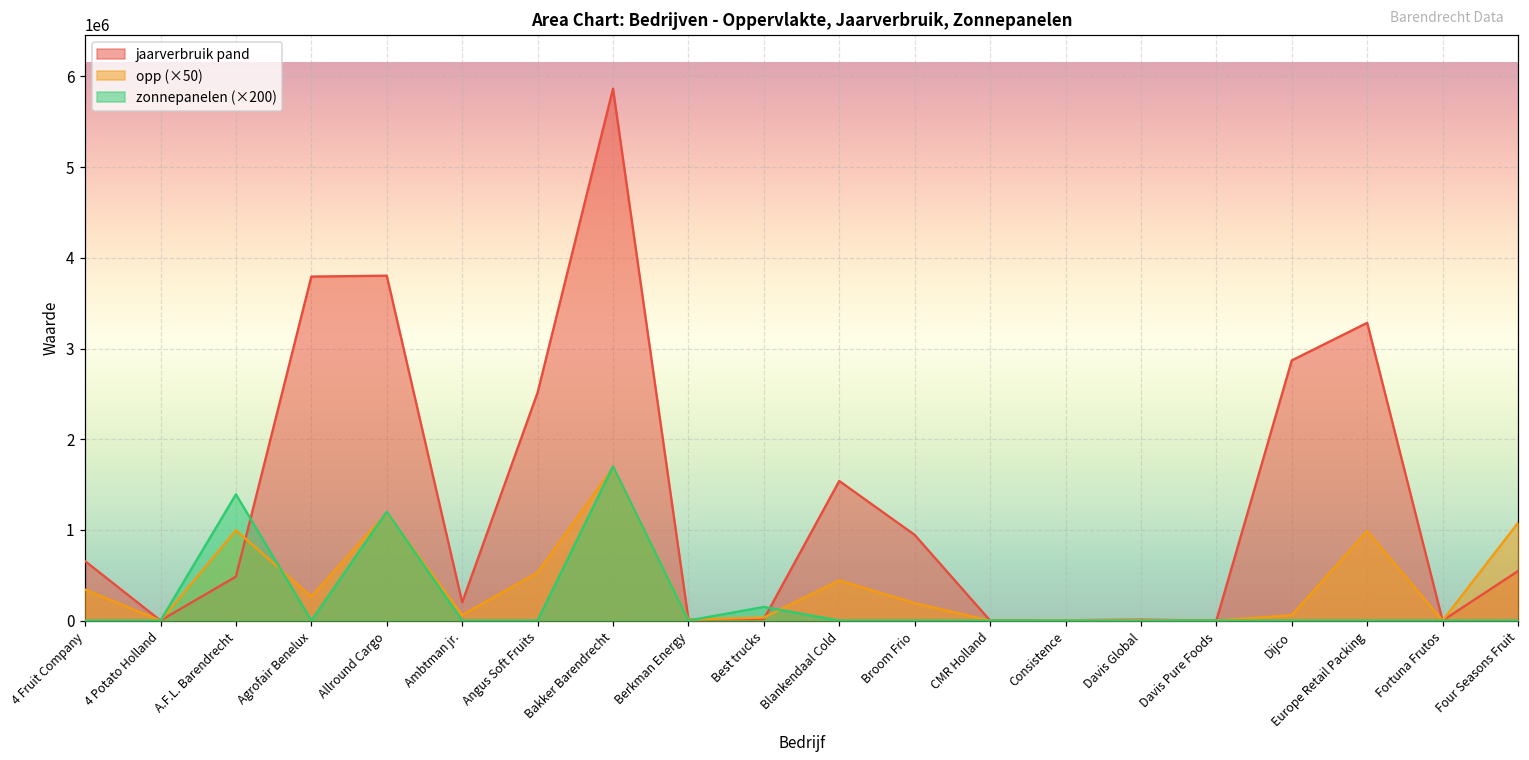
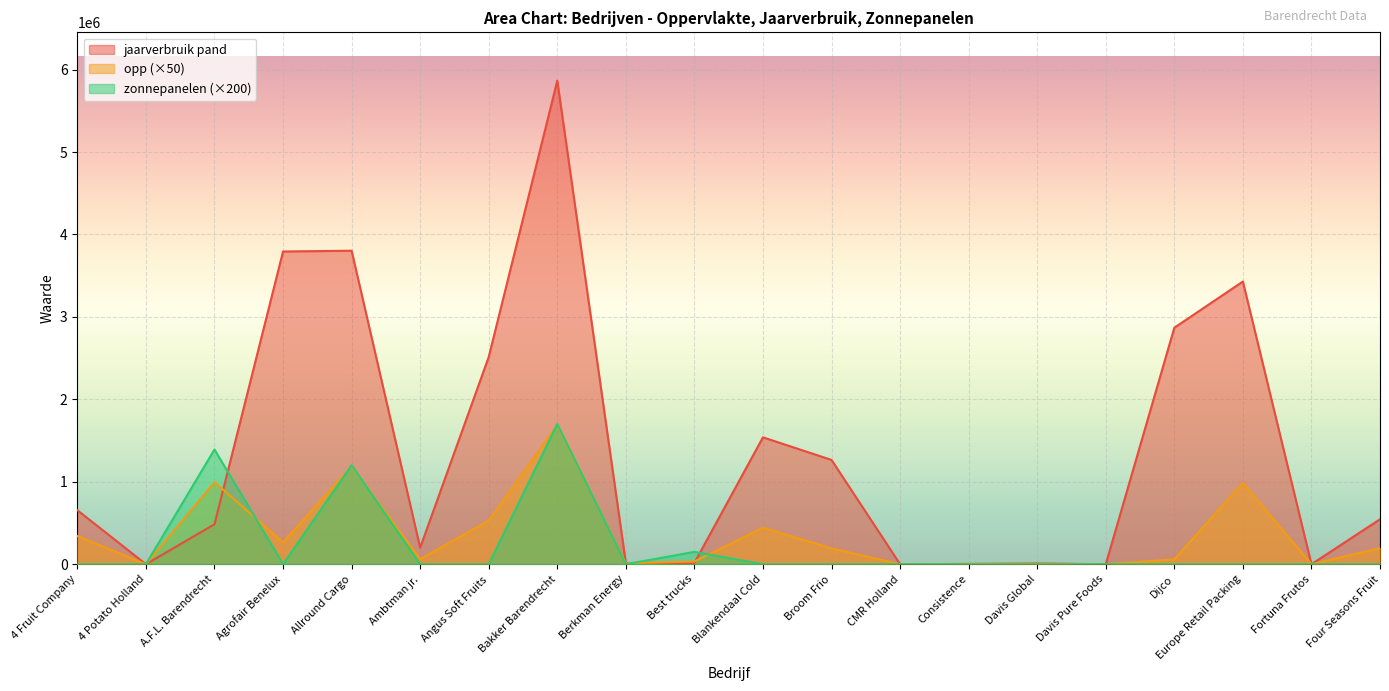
jaarverbruik pand, Broom Frio: 900000 -> 1300000
jaarverbruik pand, Europe Retail Packing: 3300000 -> 3400000
opp (×50), Four Seasons Fruit: 1100000 -> 200000
